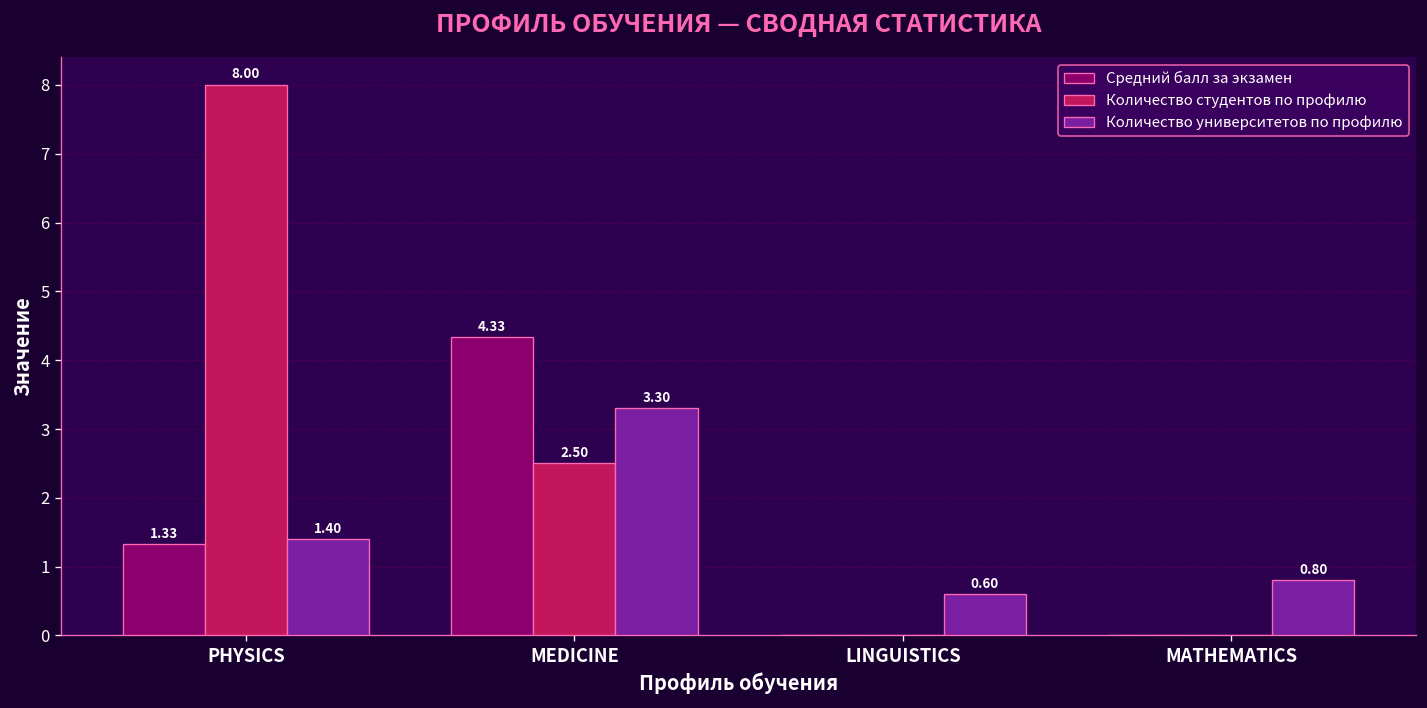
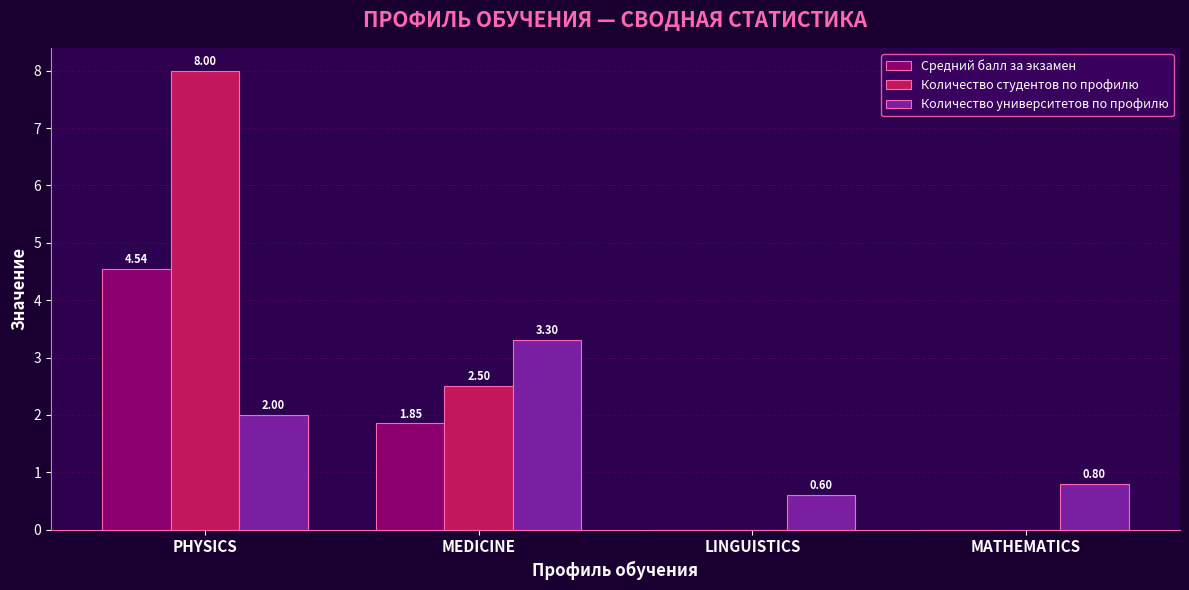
Средний балл за экзамен, PHYSICS: 1.33 -> 4.54
Количество университетов по профилю, PHYSICS: 1.40 -> 2.00
Средний балл за экзамен, MEDICINE: 4.33 -> 1.85
